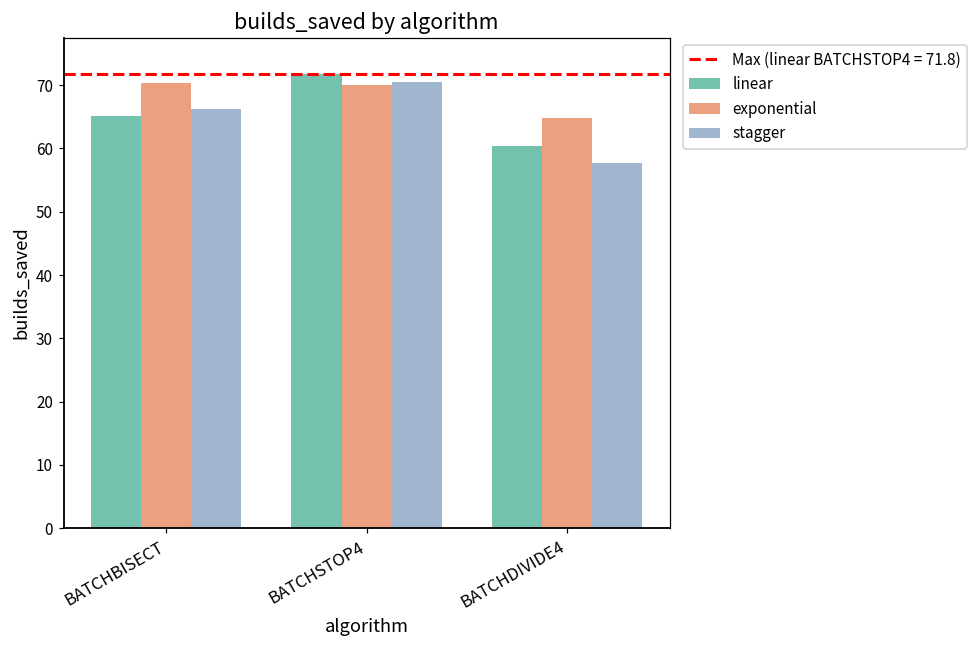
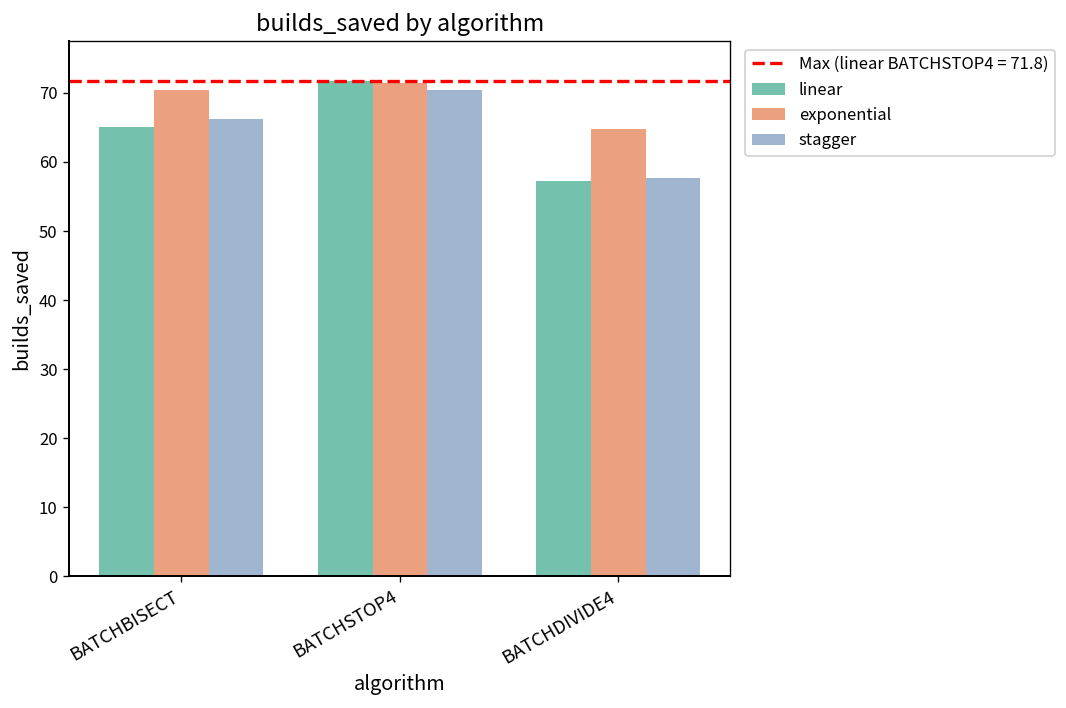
exponential, BATCHSTOP4: 70 -> 71
linear, BATCHDIVIDE4: 60 -> 57
